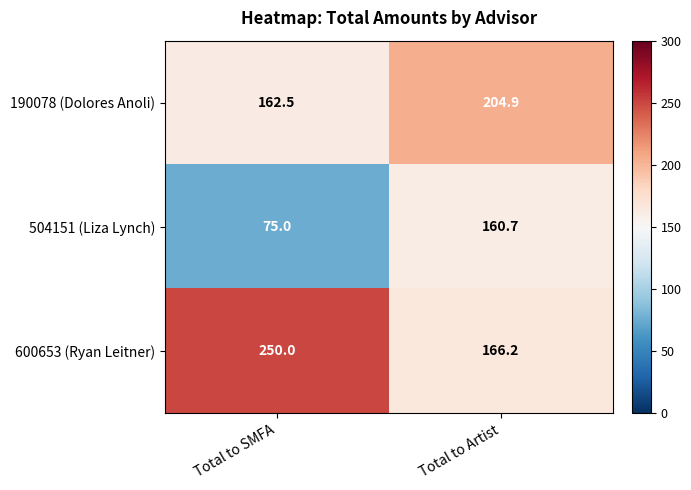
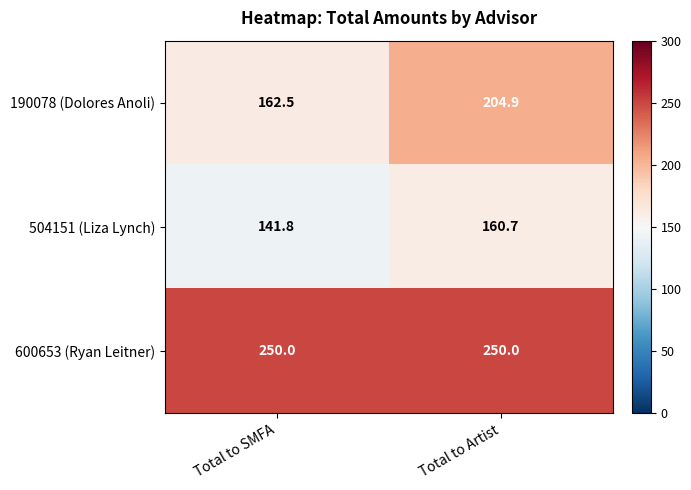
504151 (Liza Lynch), Total to SMFA: 75.0 -> 141.8
600653 (Ryan Leitner), Total to Artist: 166.2 -> 250.0
